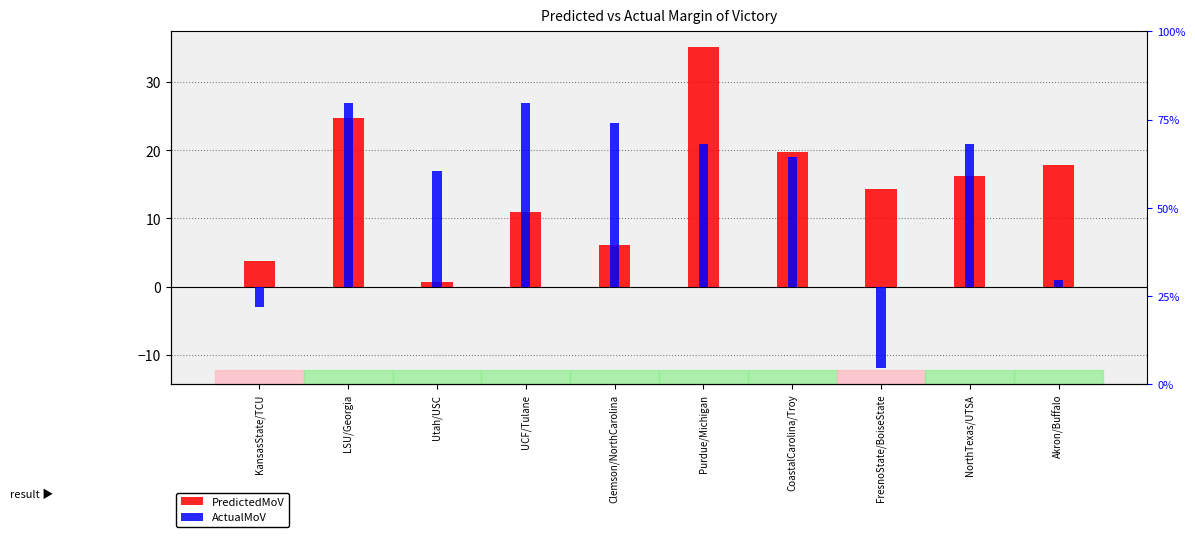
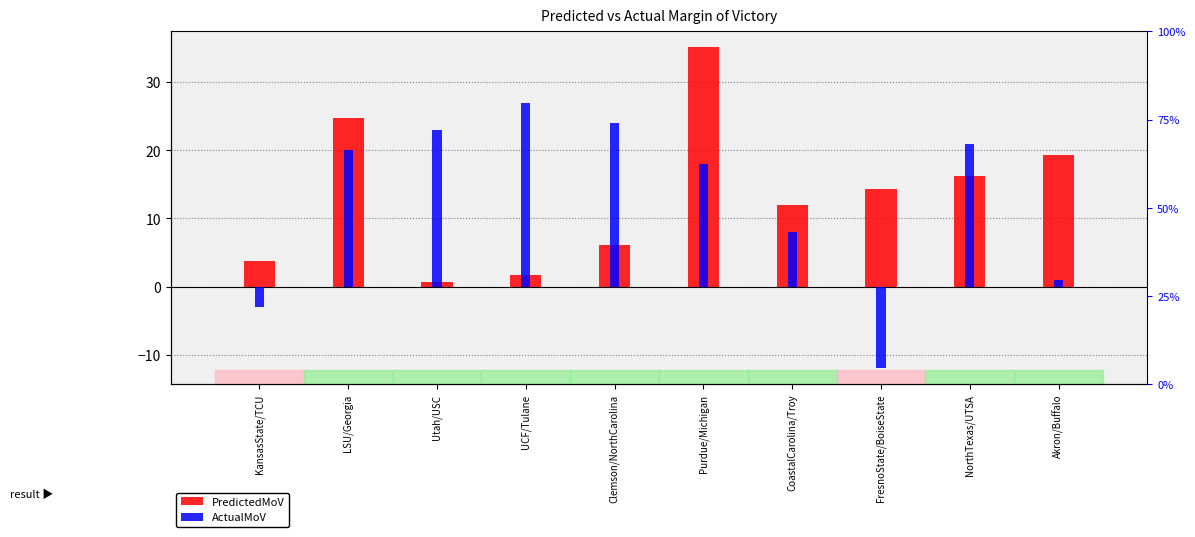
ActualMoV, LSU/Georgia: 27 -> 20
ActualMoV, Utah/USC: 17 -> 23
PredictedMoV, UCF/Tulane: 11 -> 2
ActualMoV, Purdue/Michigan: 21 -> 18
PredictedMoV, CoastalCarolina/Troy: 20 -> 12
ActualMoV, CoastalCarolina/Troy: 19 -> 8
PredictedMoV, Akron/Buffalo: 18 -> 19
